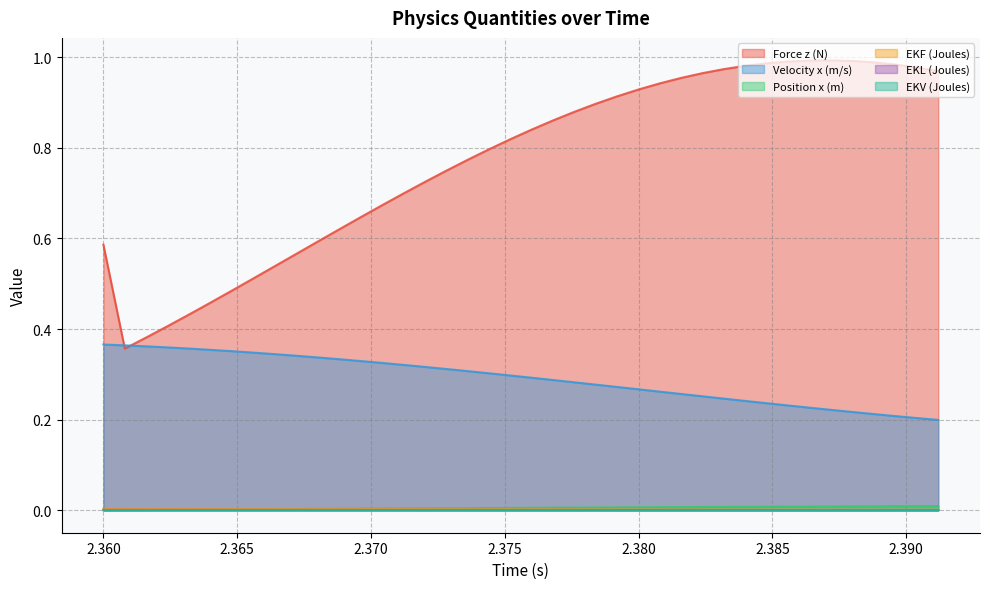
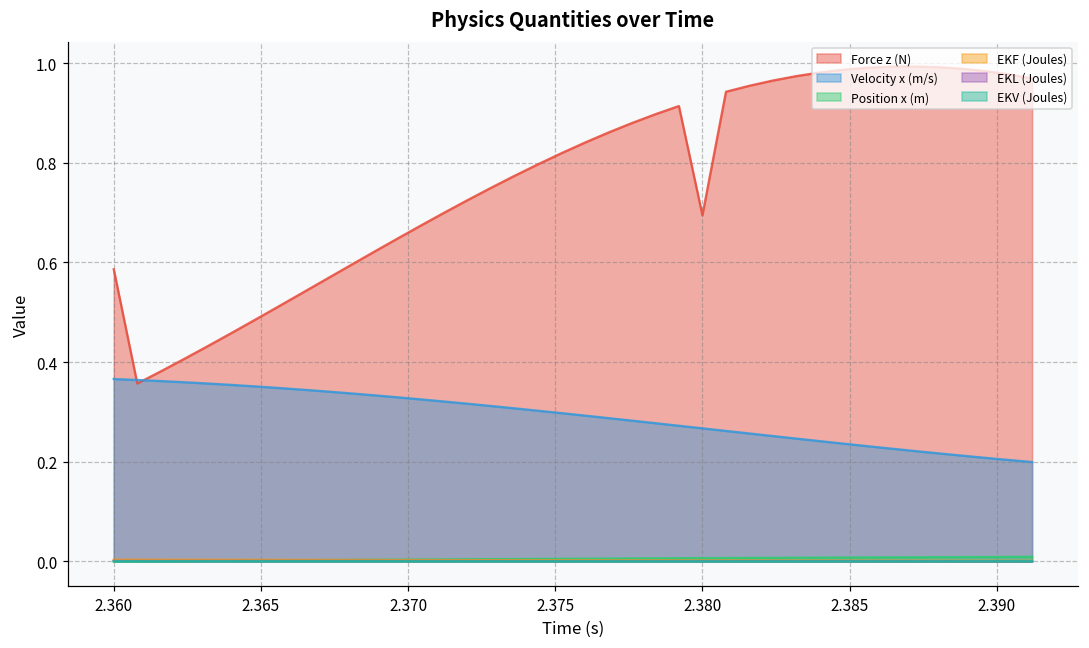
Force z (N), 2.380: 0.93 -> 0.69
